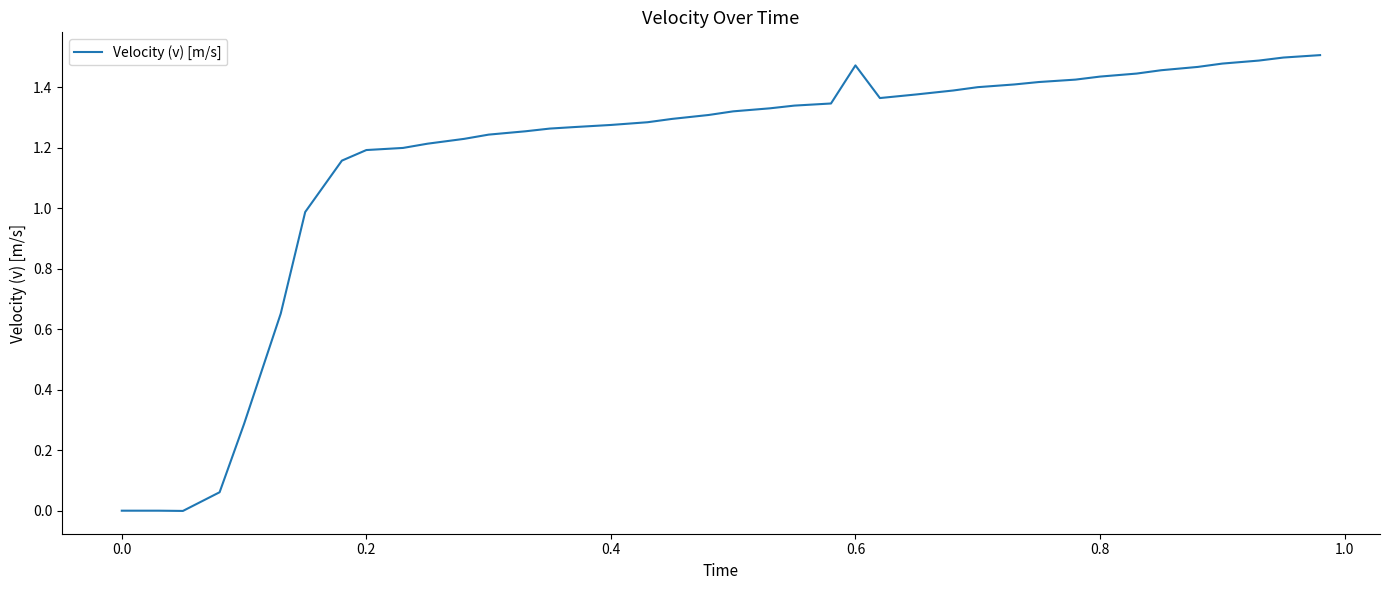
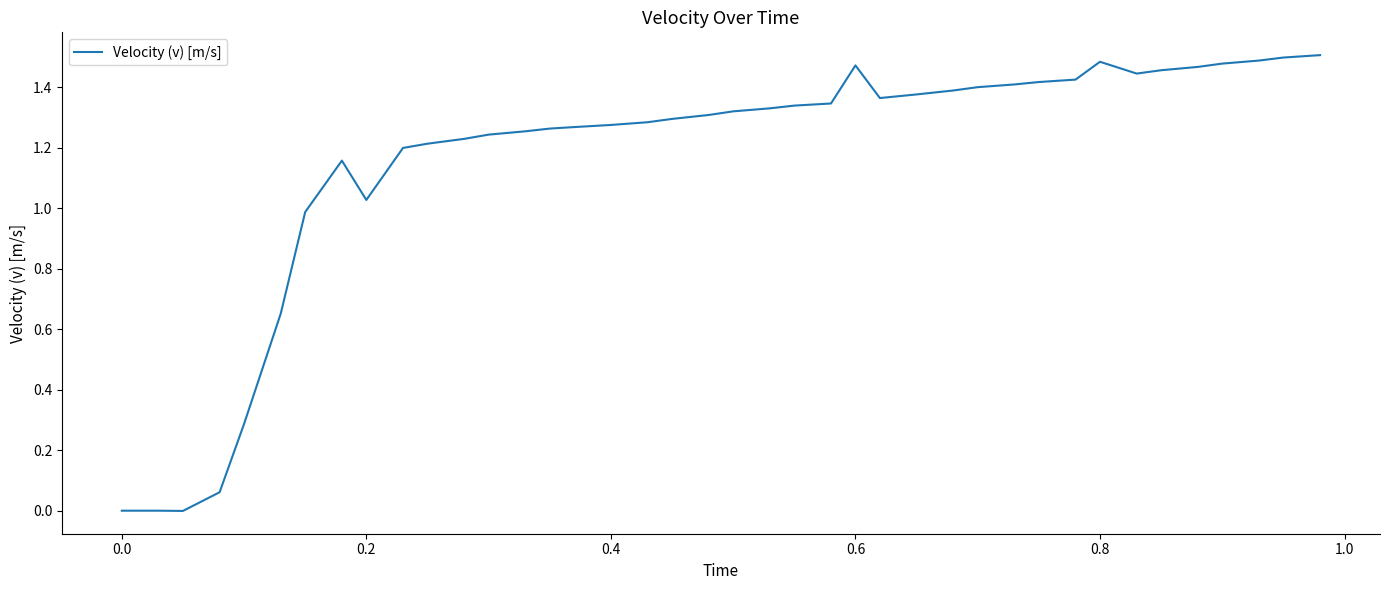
0.2: 1.19 -> 1.03
0.8: 1.44 -> 1.49
